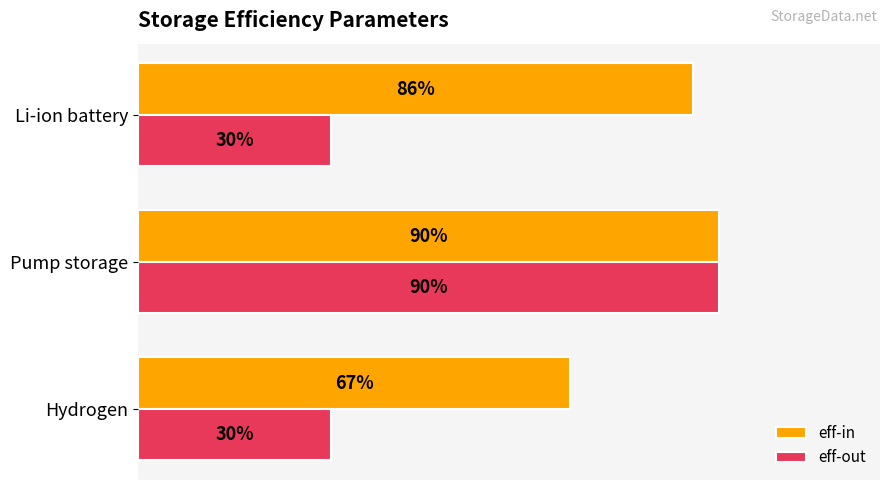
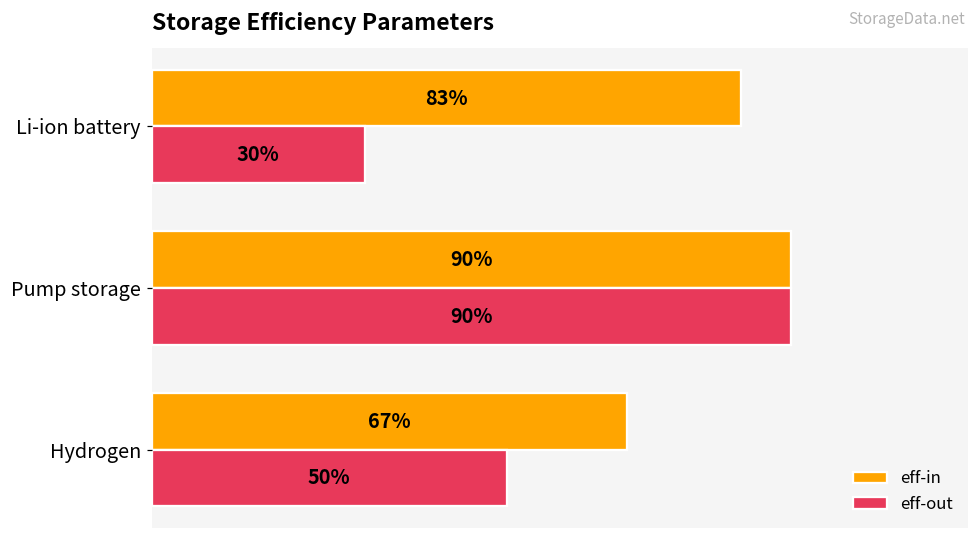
eff-in, Li-ion battery: 86% -> 83%
eff-out, Hydrogen: 30% -> 50%
